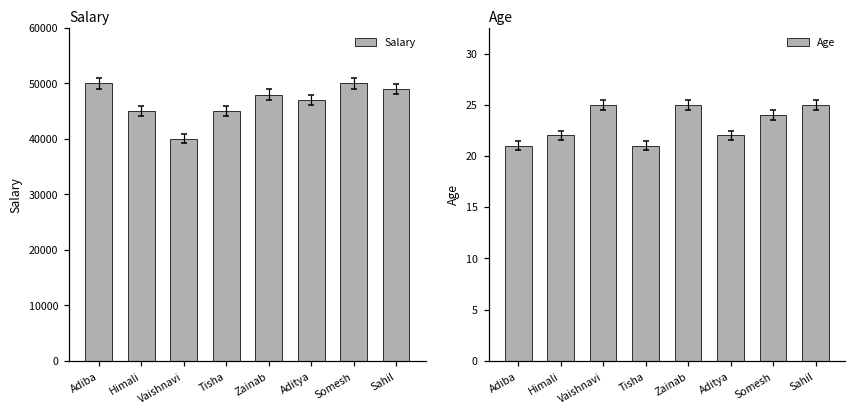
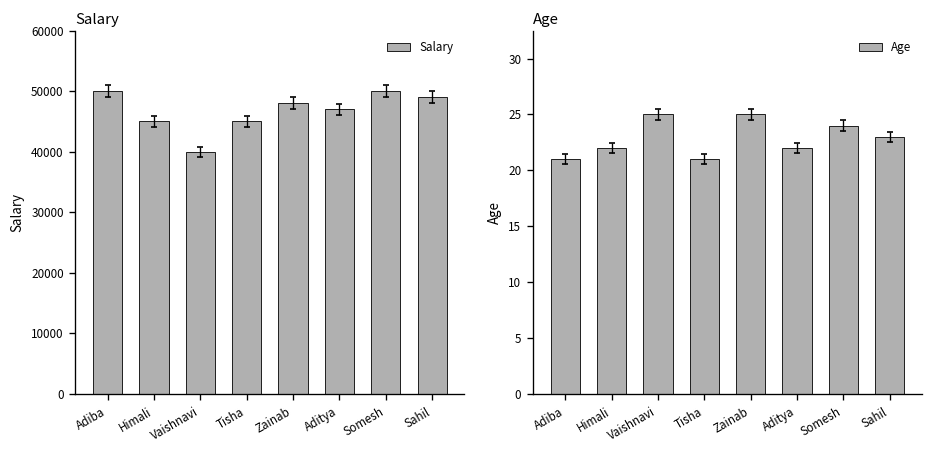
Age, Age, Sahil: 25 -> 23
